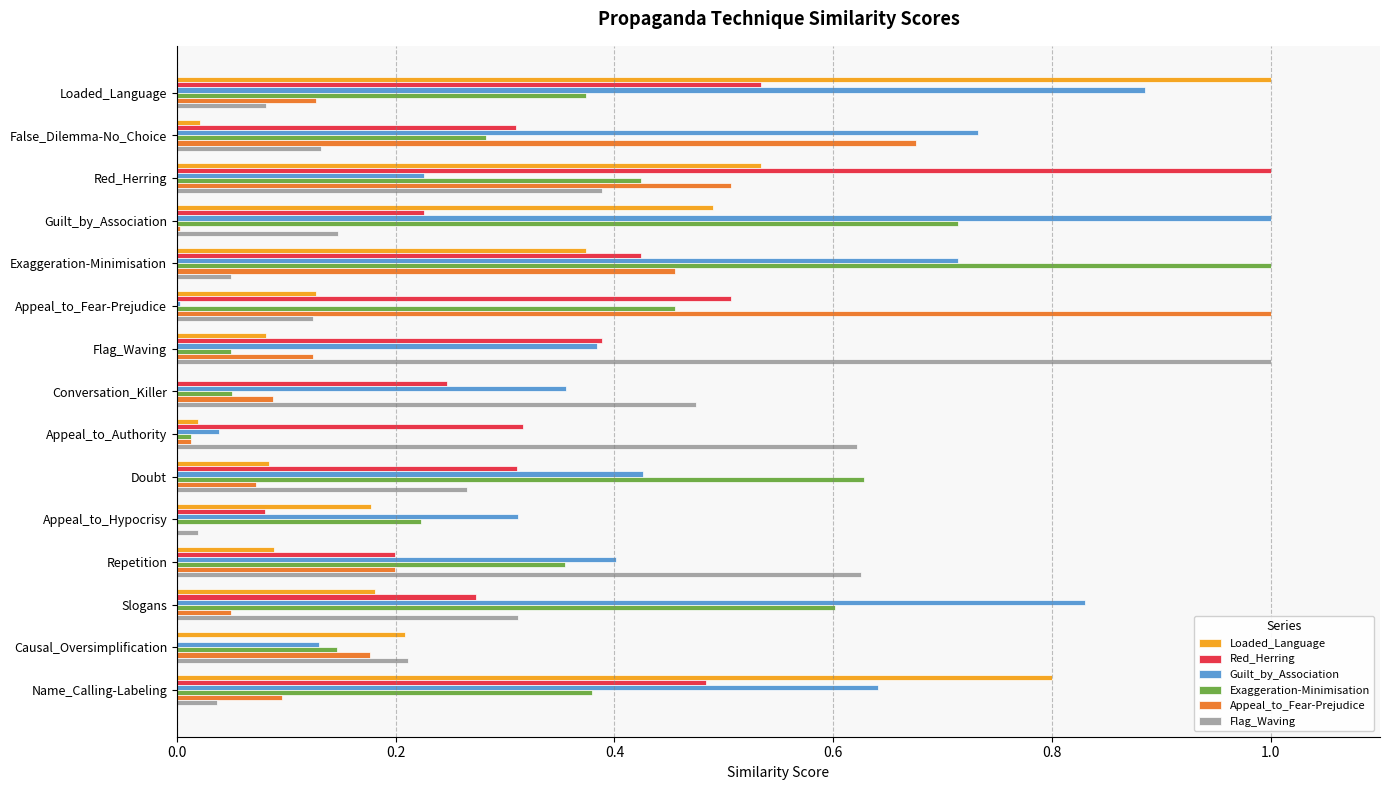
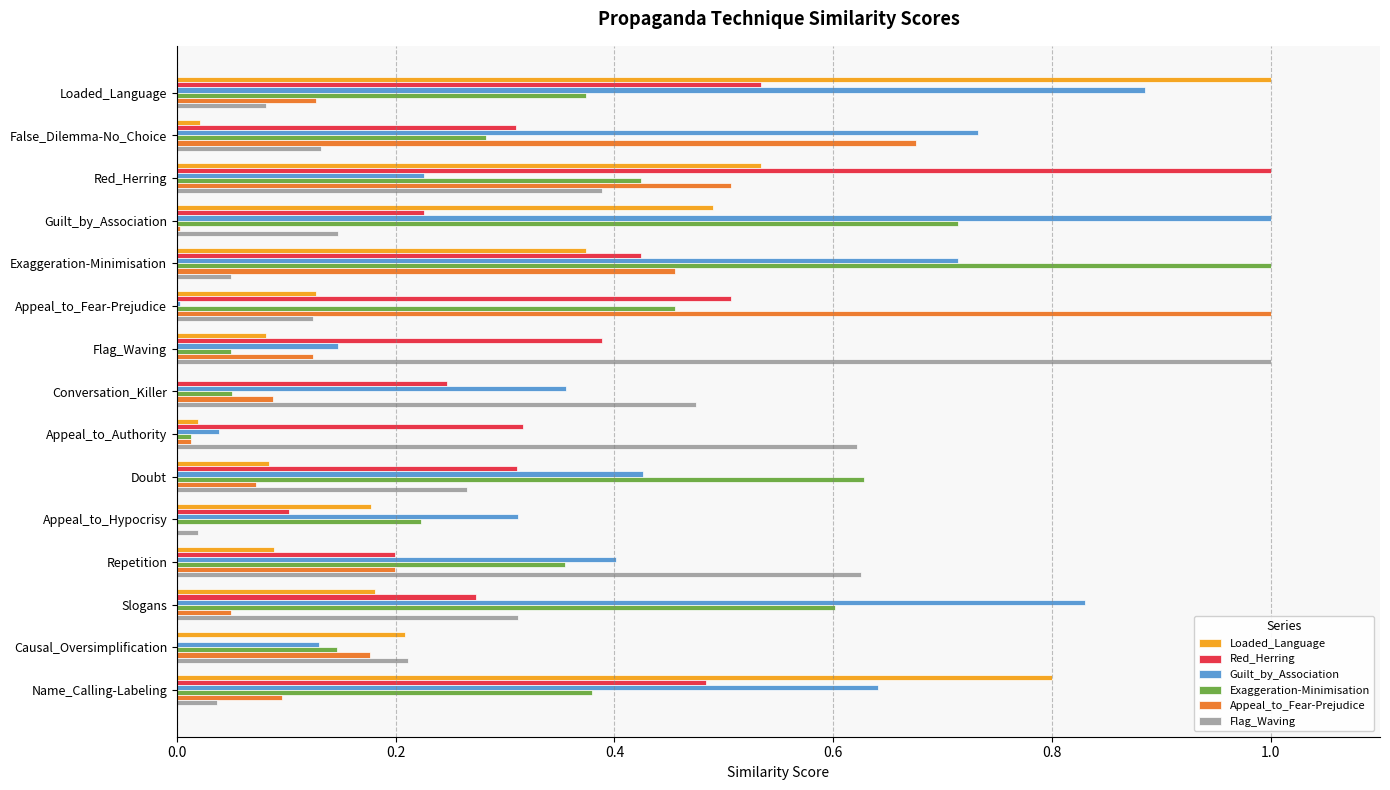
Guilt_by_Association, Flag_Waving: 0.384 -> 0.147
Red_Herring, Appeal_to_Hypocrisy: 0.081 -> 0.103
